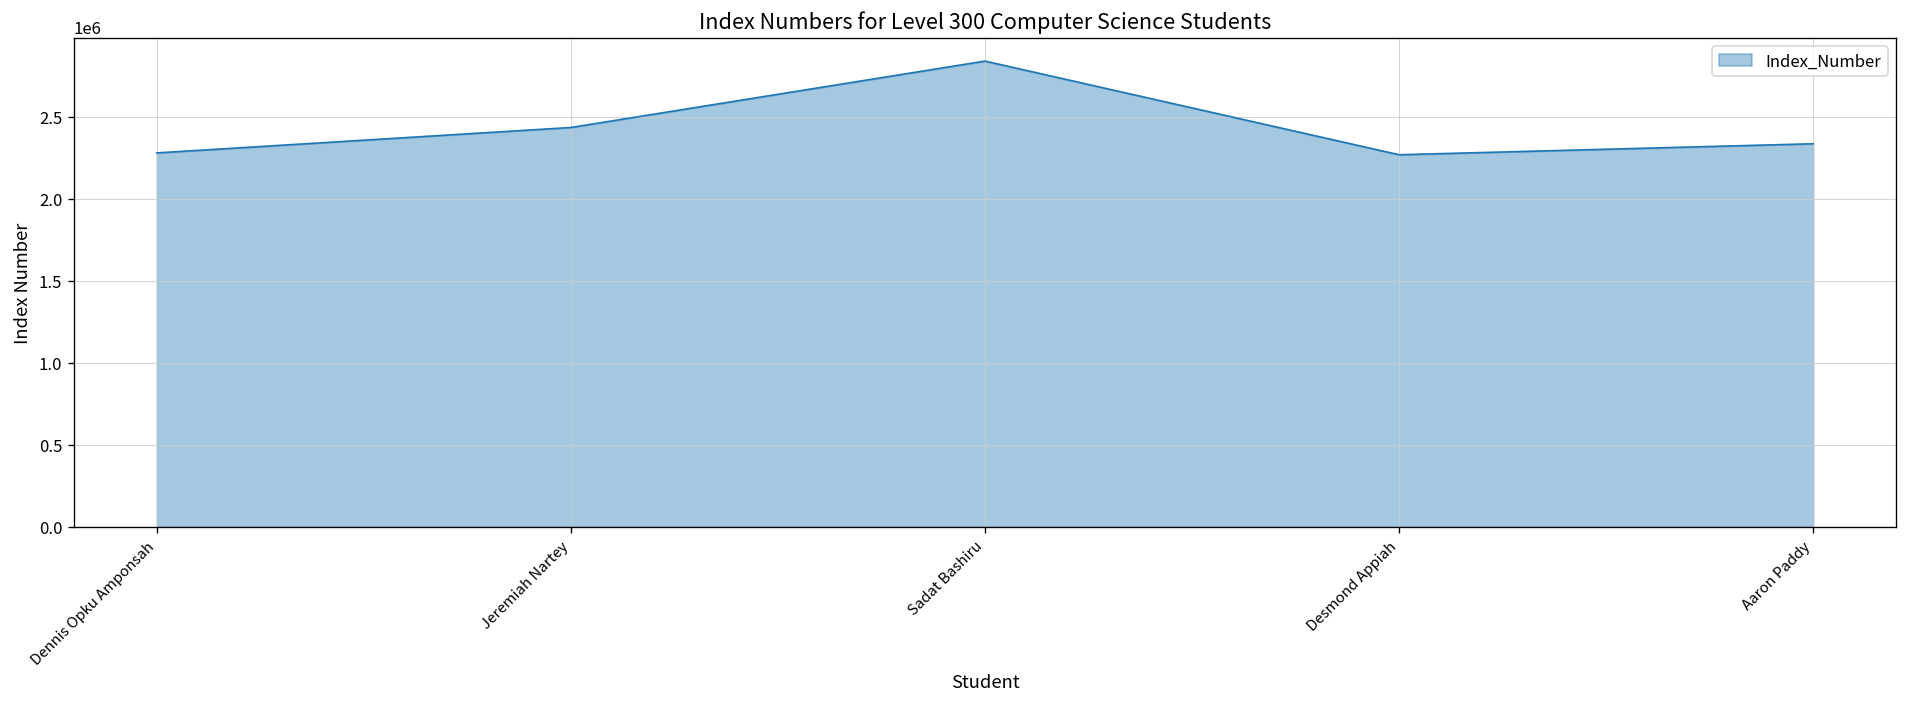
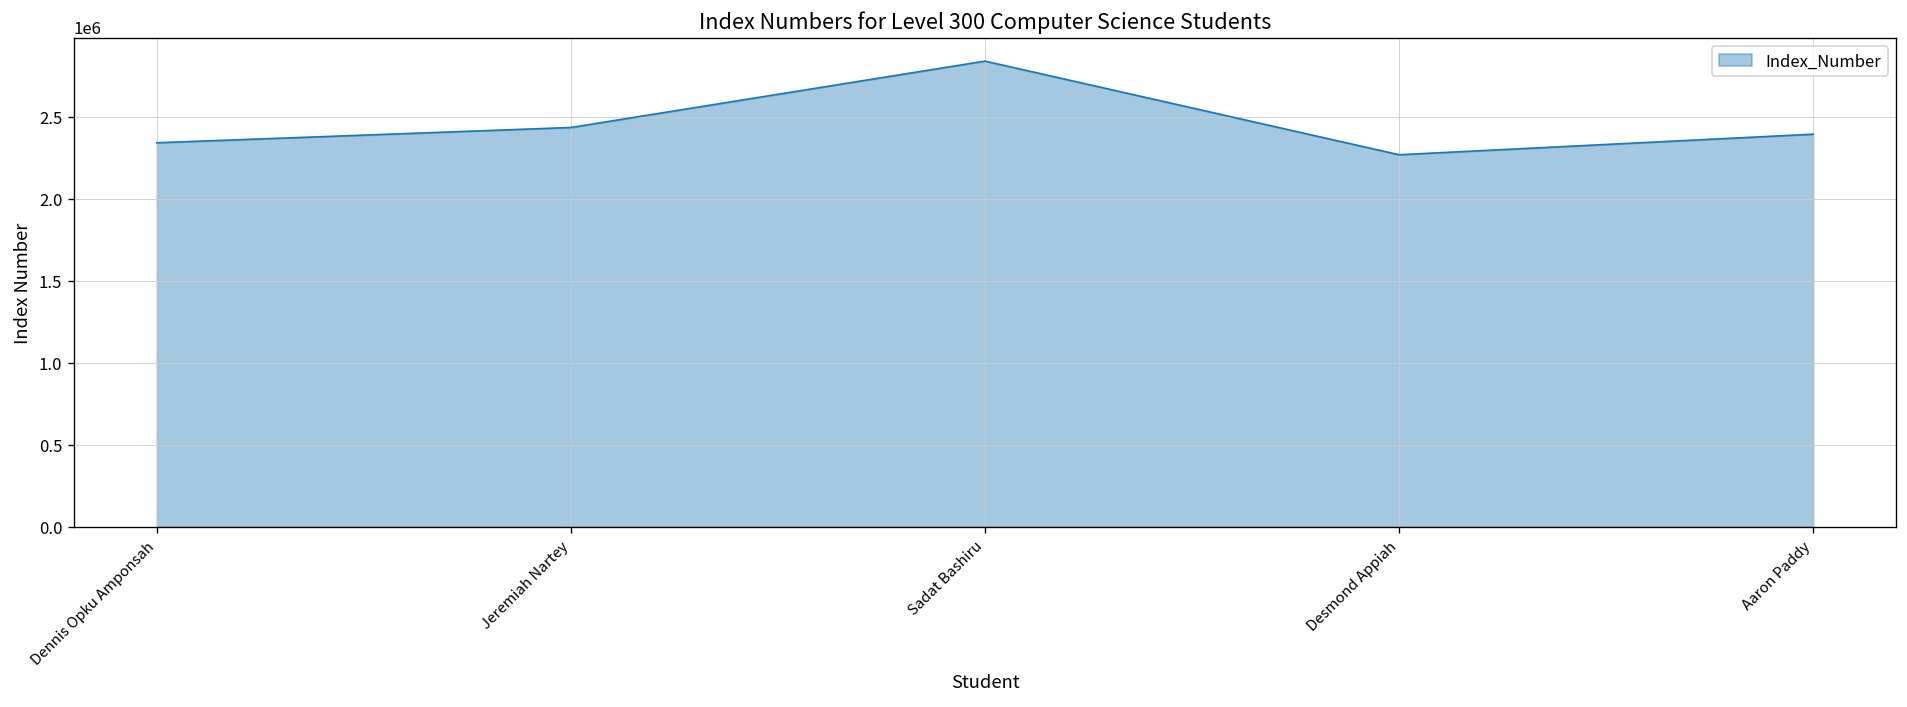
Dennis Opku Amponsah: 2280000 -> 2340000
Aaron Paddy: 2340000 -> 2390000
